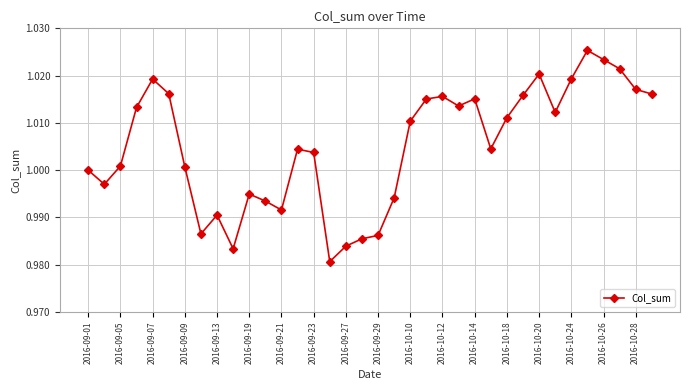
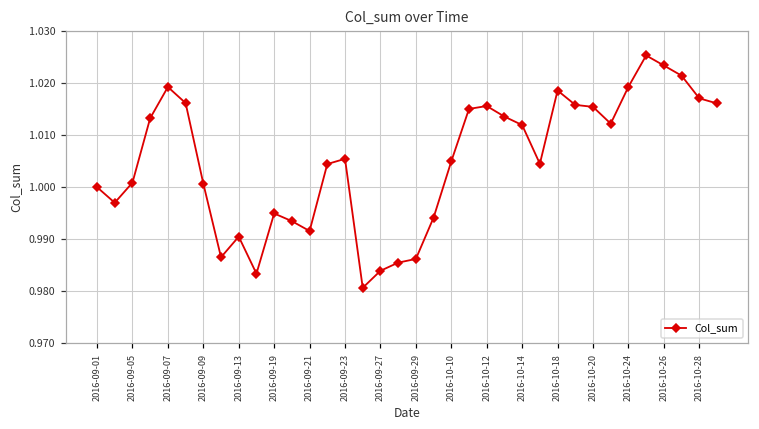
2016-09-23: 1.004 -> 1.005
2016-10-10: 1.010 -> 1.005
2016-10-14: 1.015 -> 1.012
2016-10-18: 1.011 -> 1.019
2016-10-20: 1.020 -> 1.015
